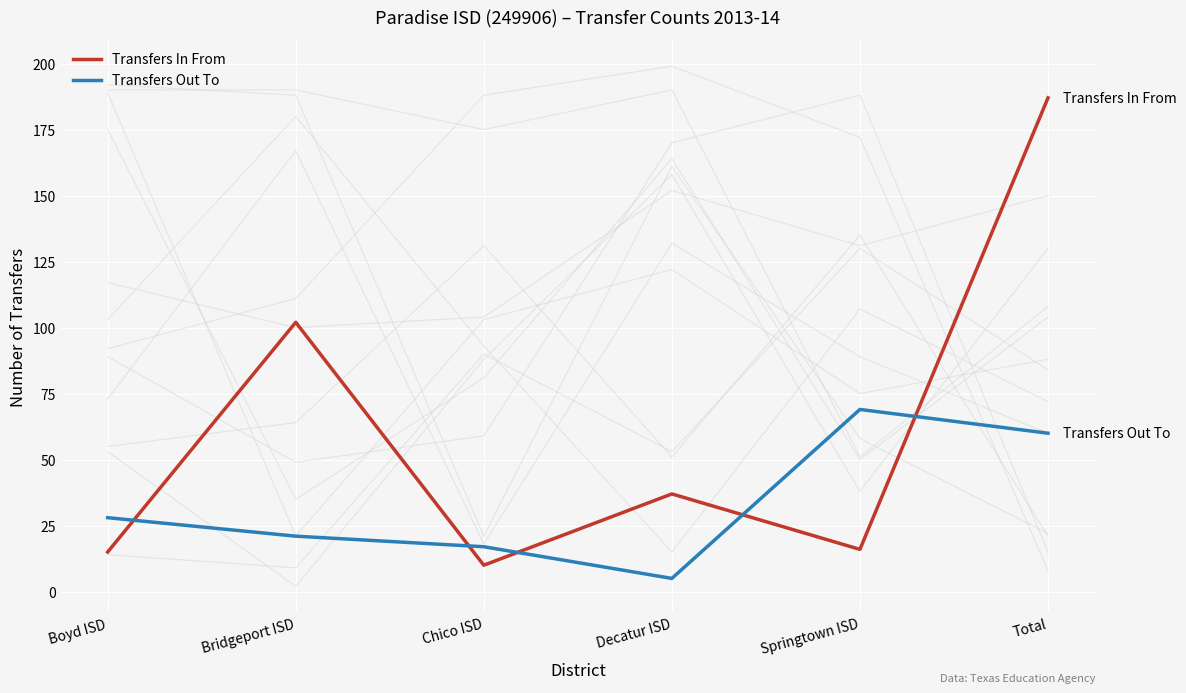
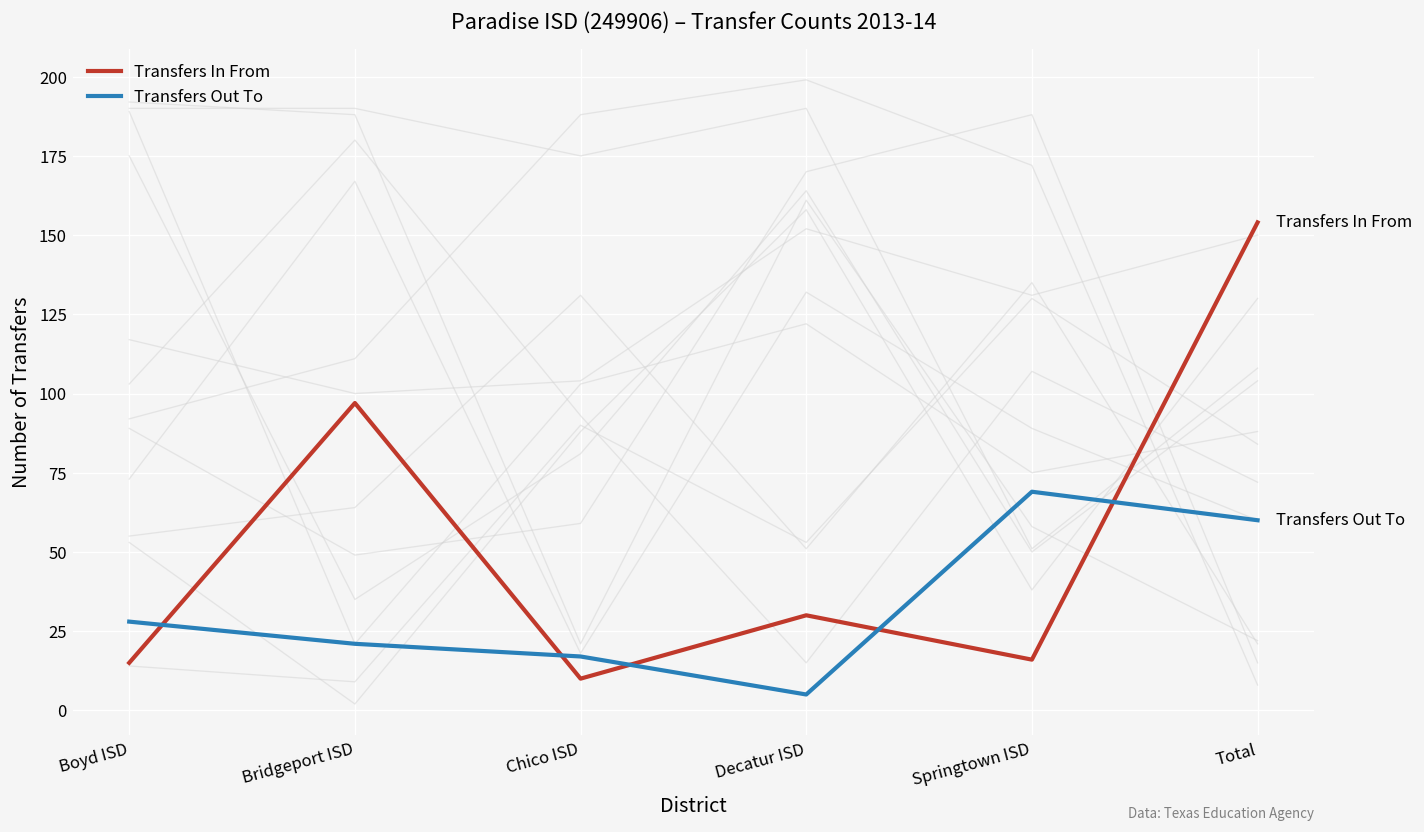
Transfers In From, Bridgeport ISD: 102 -> 97
Transfers In From, Decatur ISD: 37 -> 30
Transfers In From, Total: 187 -> 154
